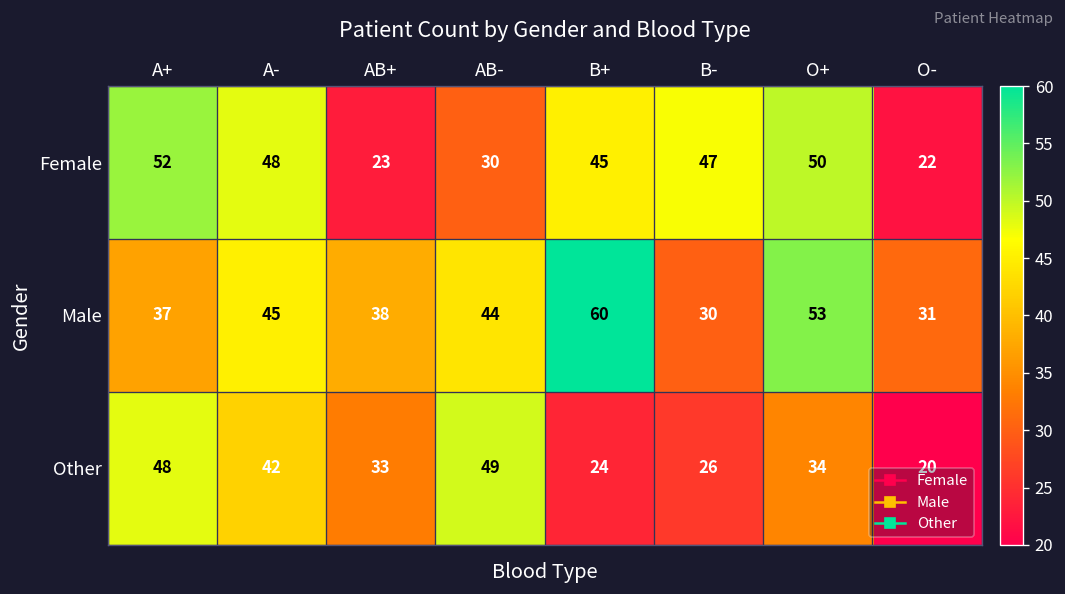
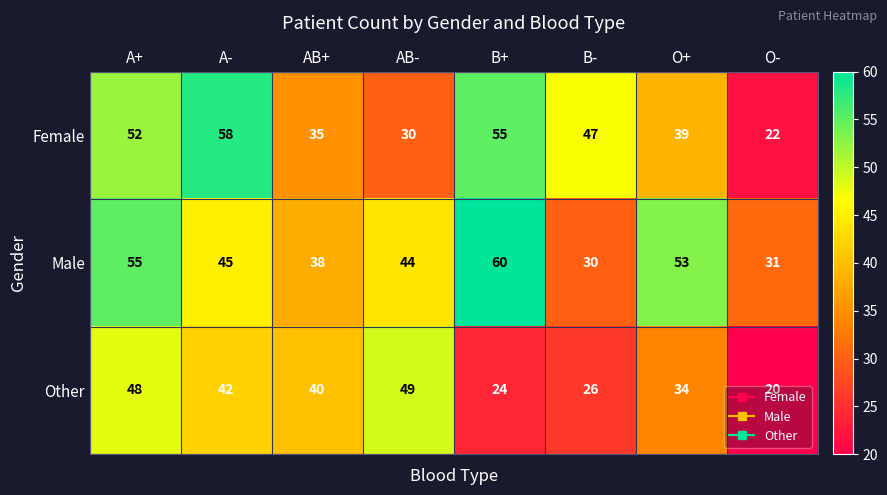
Female, A-: 48 -> 58
Female, AB+: 23 -> 35
Female, B+: 45 -> 55
Female, O+: 50 -> 39
Male, A+: 37 -> 55
Other, AB+: 33 -> 40
